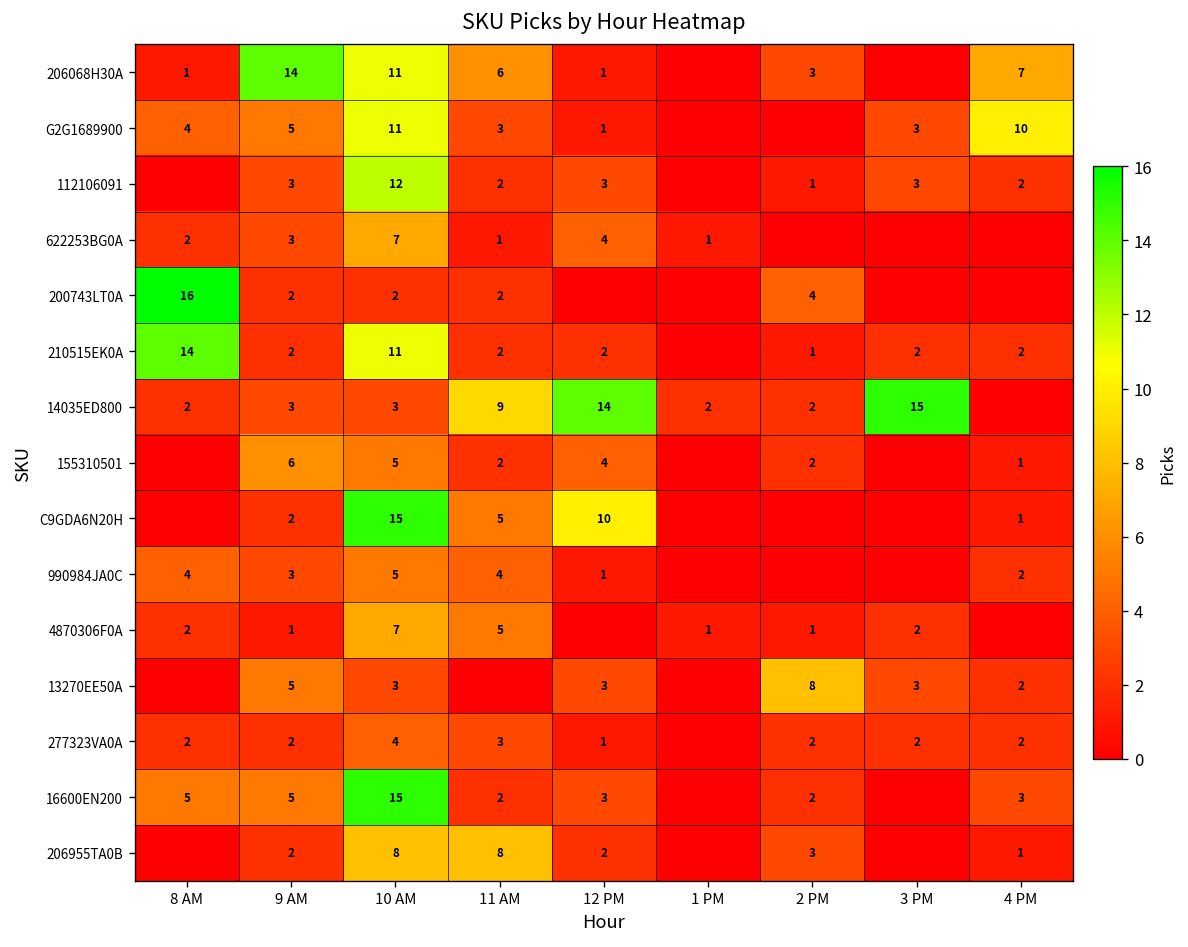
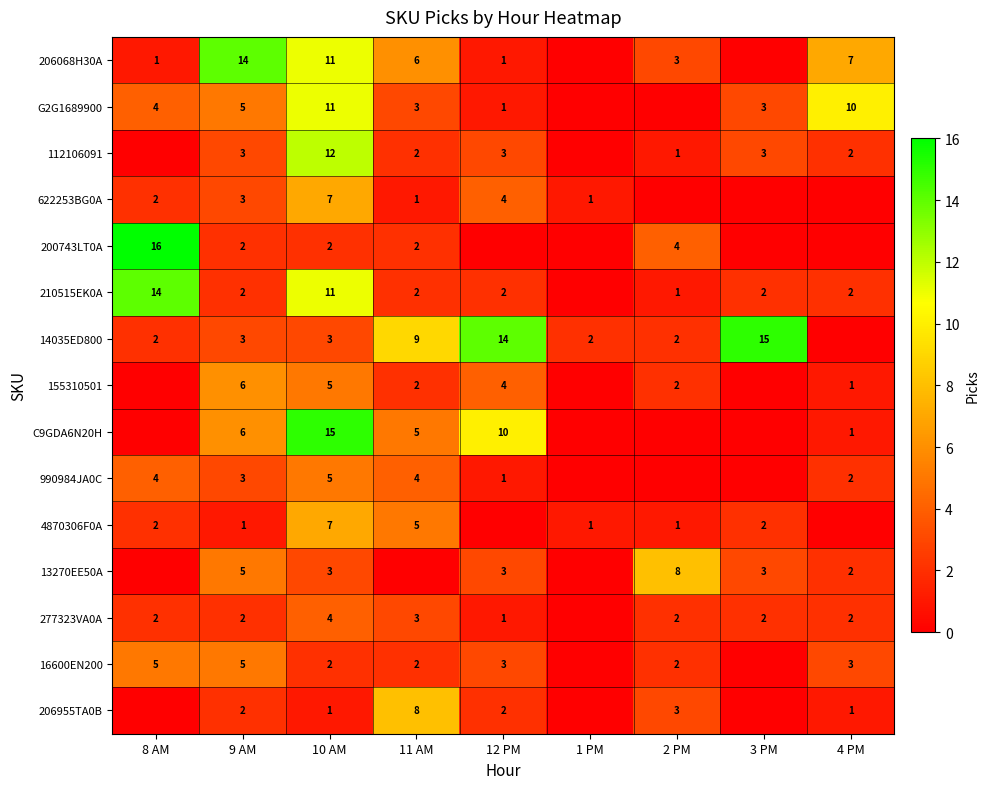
C9GDA6N20H, 9 AM: 2 -> 6
16600EN200, 10 AM: 15 -> 2
206955TA0B, 10 AM: 8 -> 1
